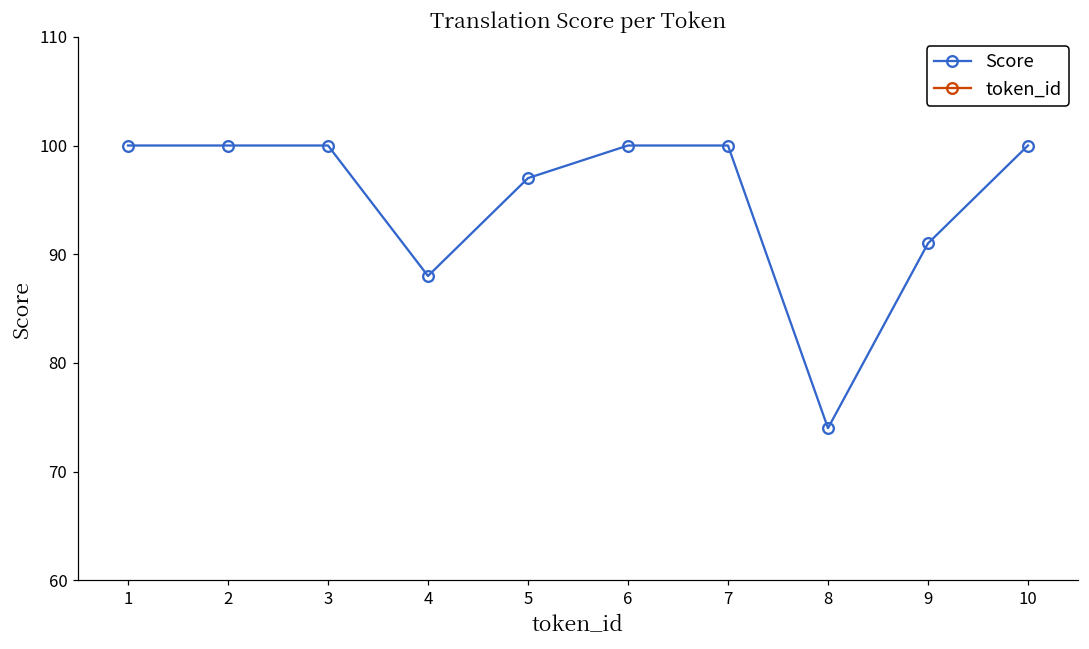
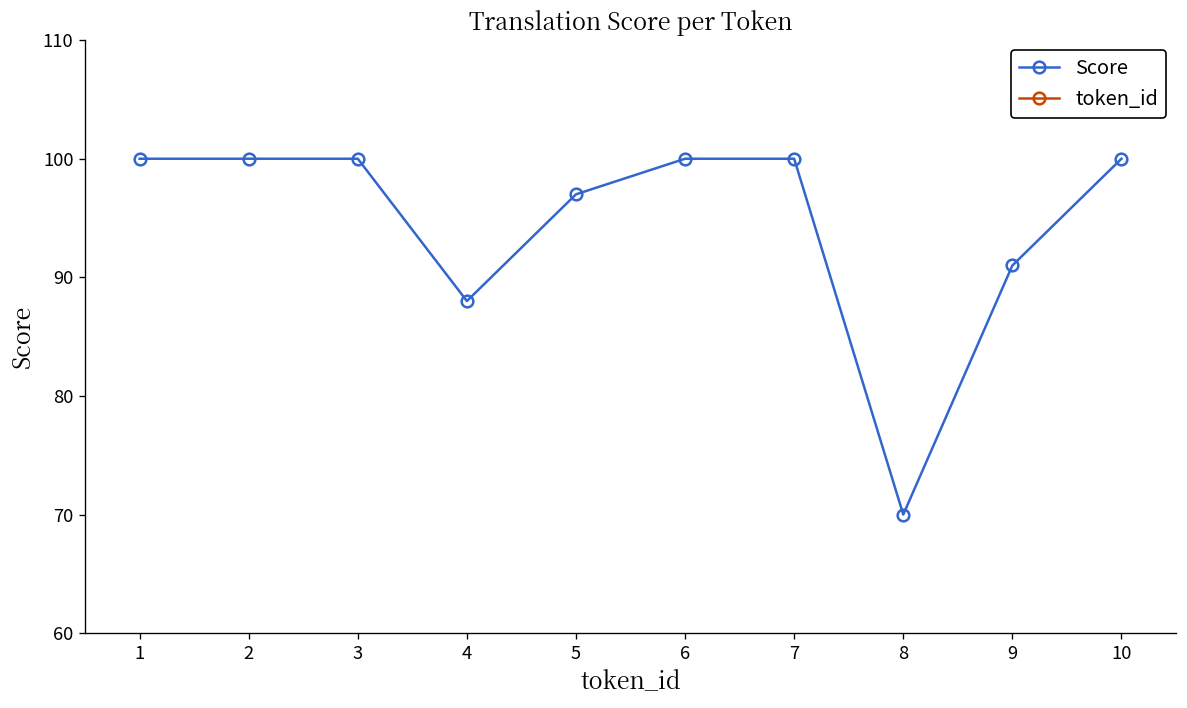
Score, 8: 74 -> 70
